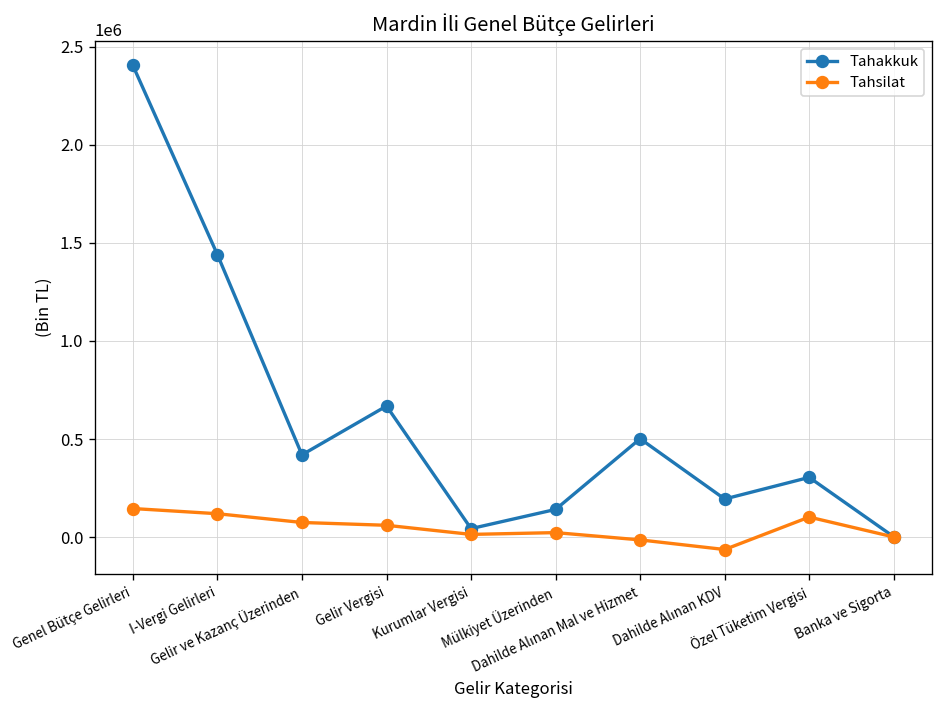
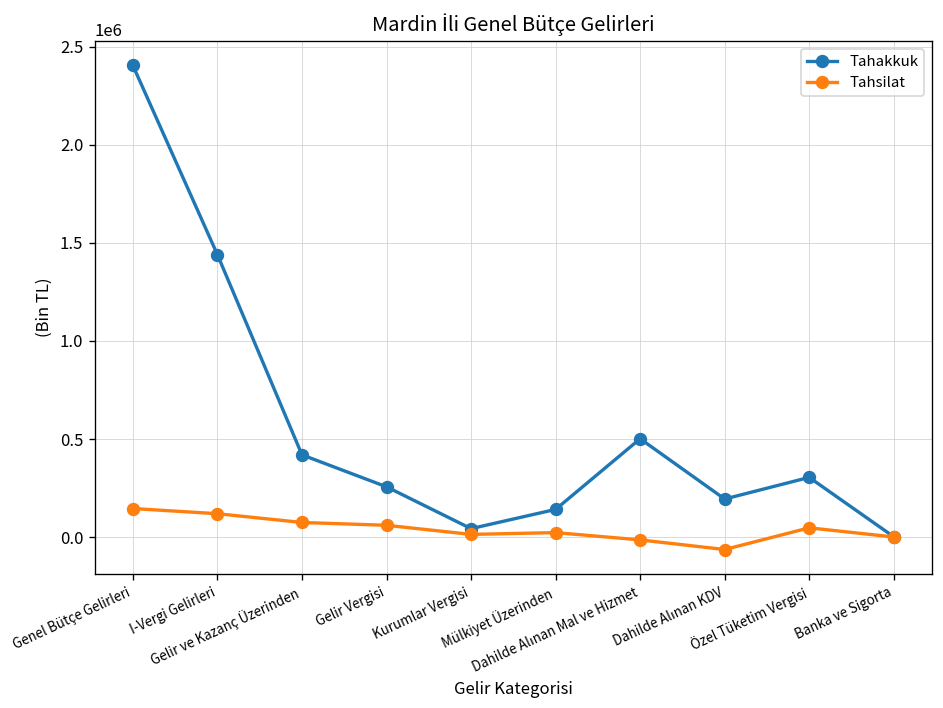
Tahakkuk, Gelir Vergisi: 670000 -> 260000
Tahsilat, Özel Tüketim Vergisi: 100000 -> 50000
